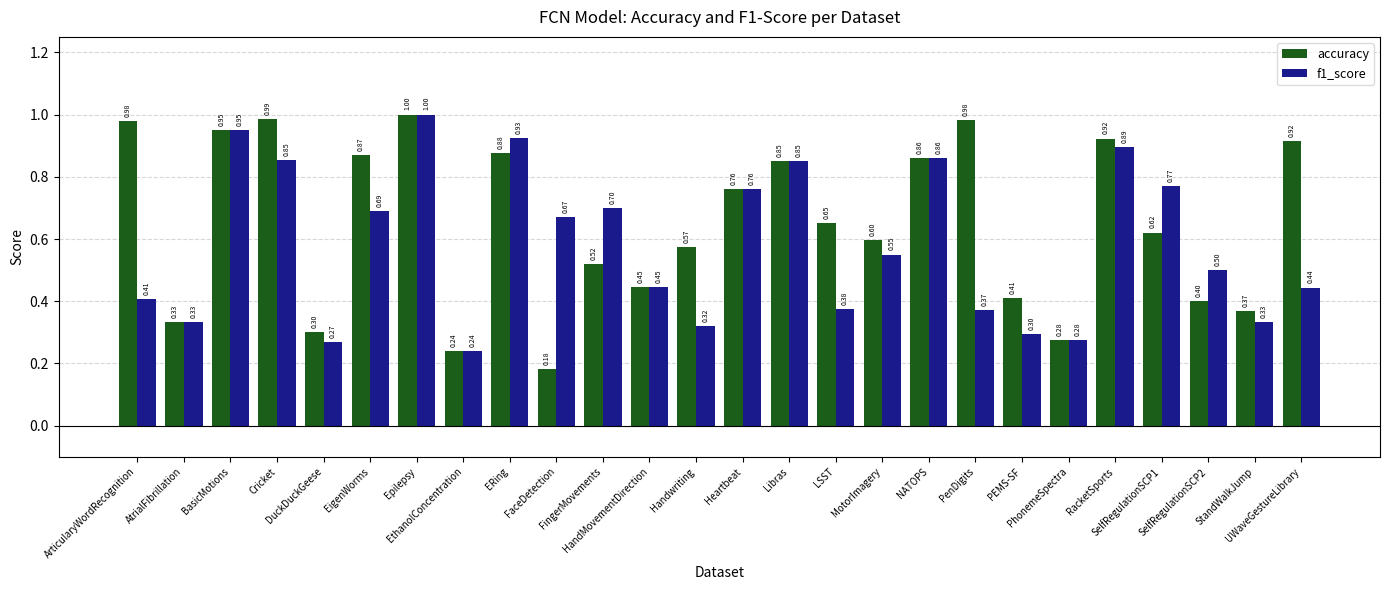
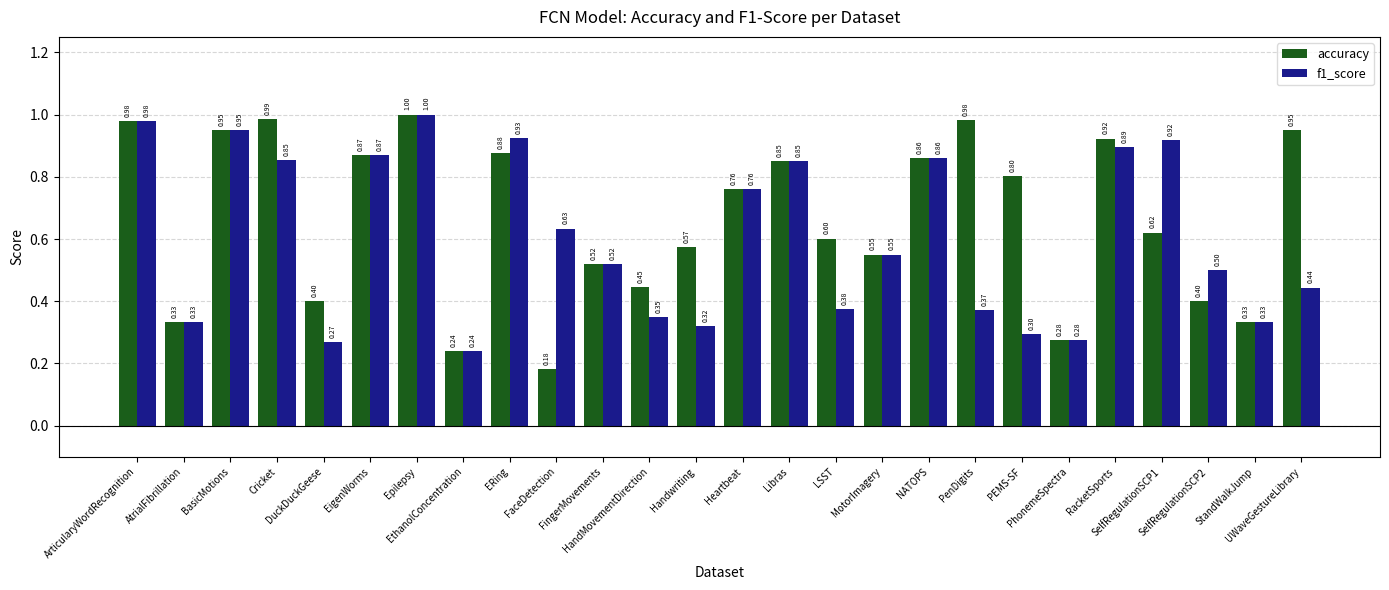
f1_score, ArticularyWordRecognition: 0.41 -> 0.98
accuracy, DuckDuckGeese: 0.30 -> 0.40
f1_score, EigenWorms: 0.69 -> 0.87
f1_score, FaceDetection: 0.67 -> 0.63
f1_score, FingerMovements: 0.70 -> 0.52
f1_score, HandMovementDirection: 0.45 -> 0.35
accuracy, LSST: 0.65 -> 0.60
accuracy, MotorImagery: 0.60 -> 0.55
accuracy, PEMS-SF: 0.41 -> 0.80
f1_score, SelfRegulationSCP1: 0.77 -> 0.92
accuracy, StandWalkJump: 0.37 -> 0.33
accuracy, UWaveGestureLibrary: 0.92 -> 0.95
